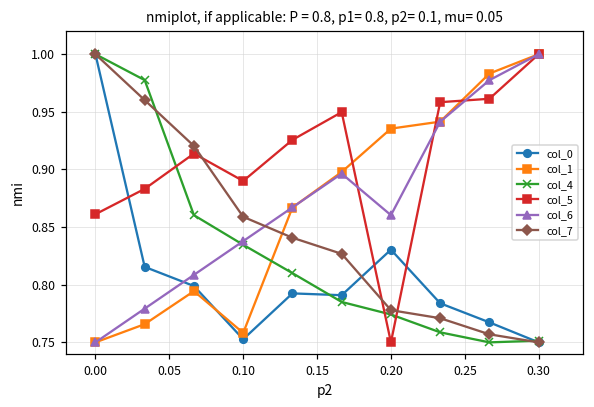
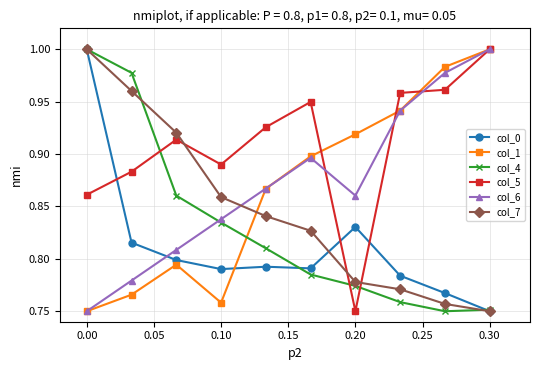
col_0, 0.10: 0.753 -> 0.790
col_1, 0.20: 0.935 -> 0.919
